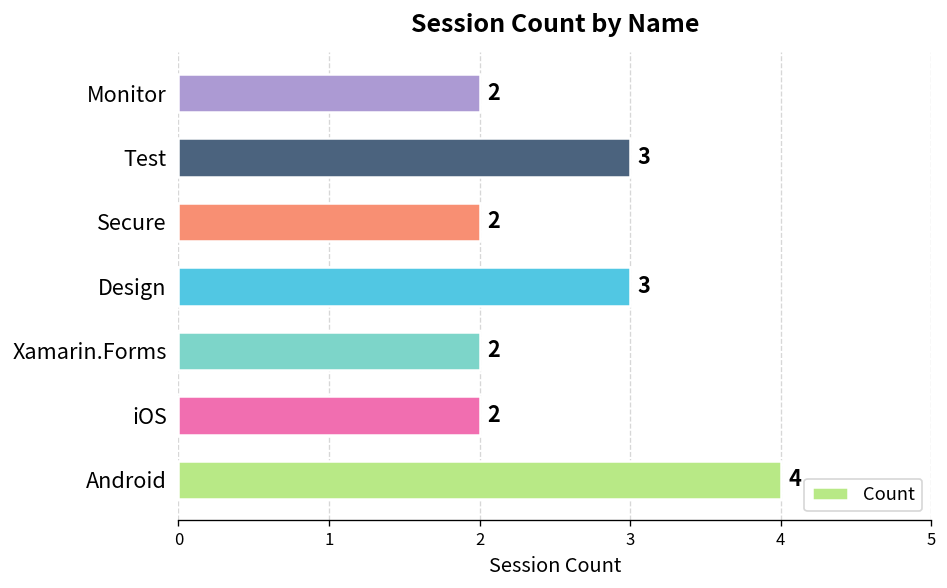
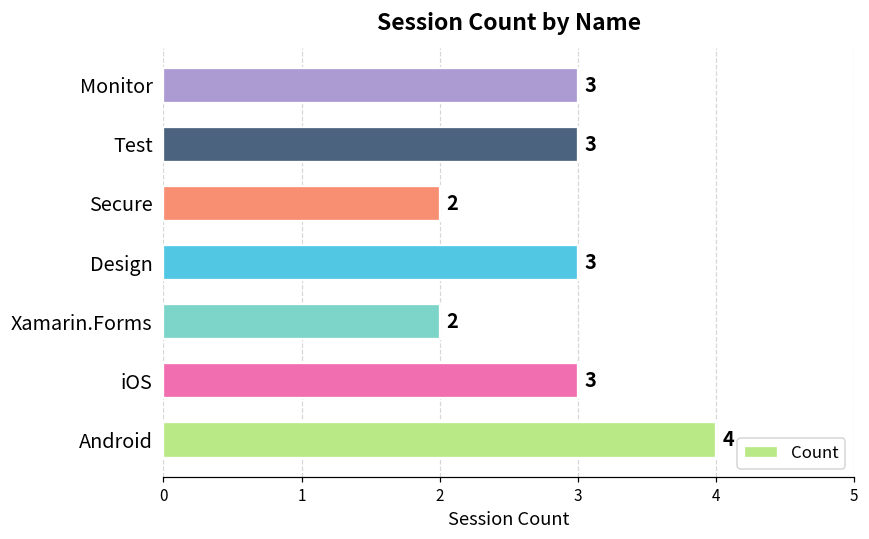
Monitor: 2 -> 3
iOS: 2 -> 3
